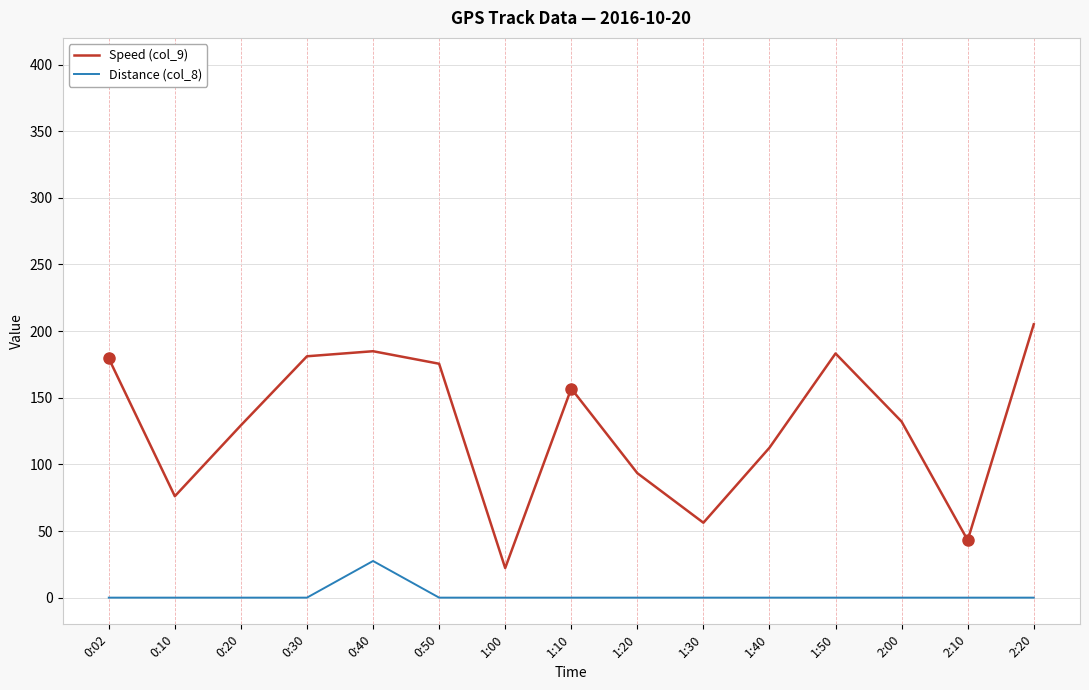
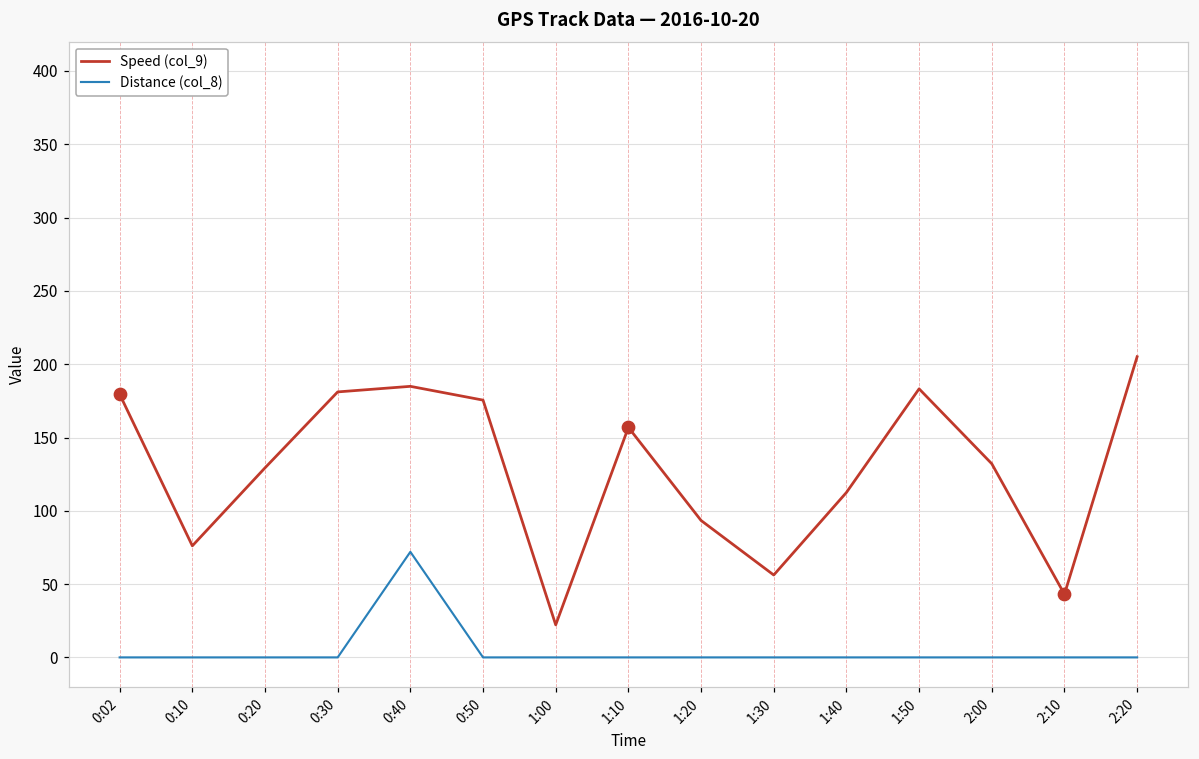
Distance (col_8), 0:40: 28 -> 72
